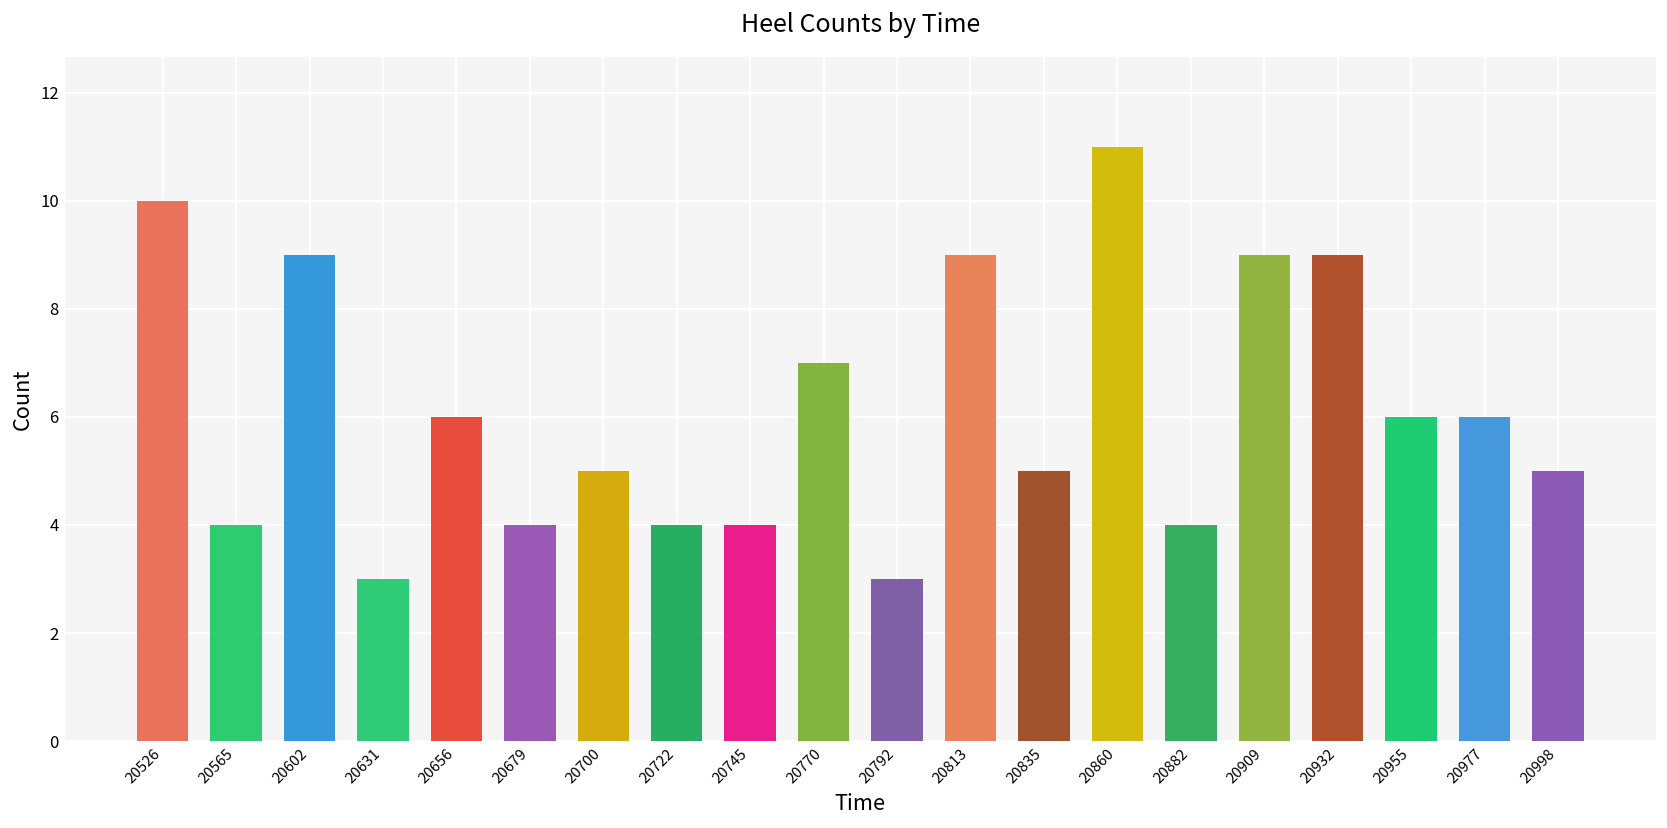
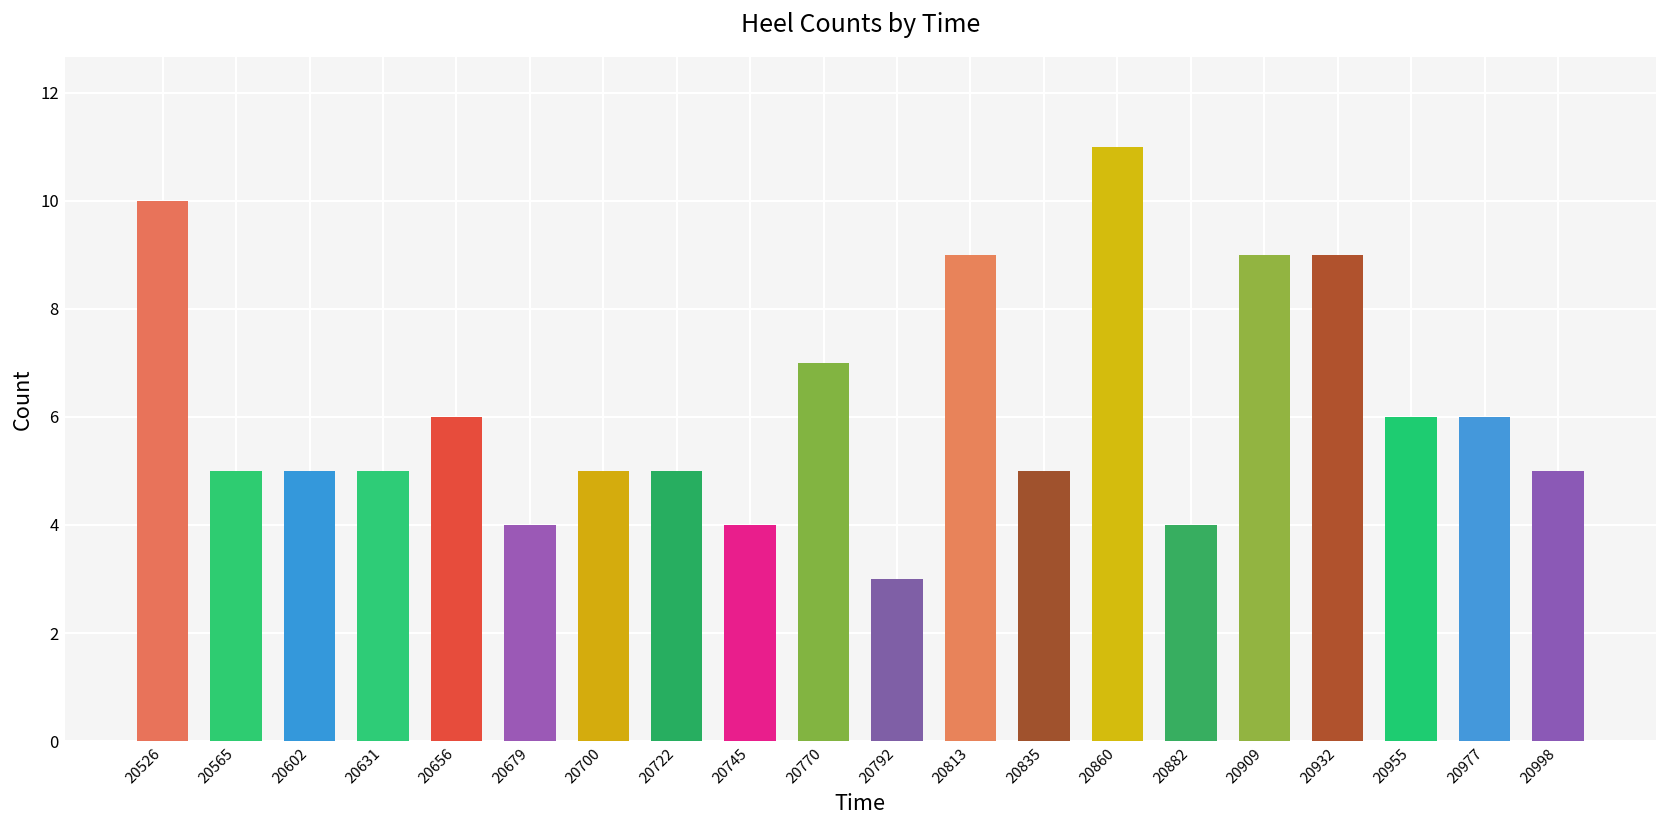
20565: 4 -> 5
20602: 9 -> 5
20631: 3 -> 5
20722: 4 -> 5
